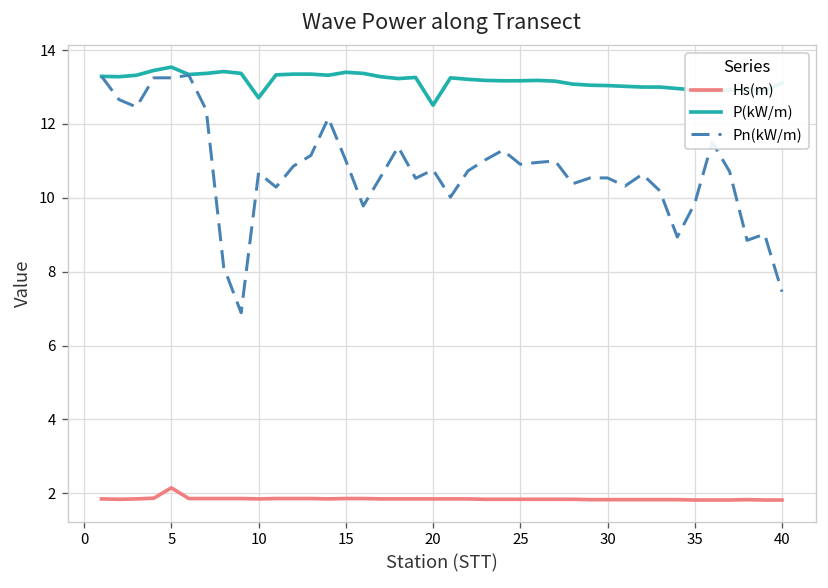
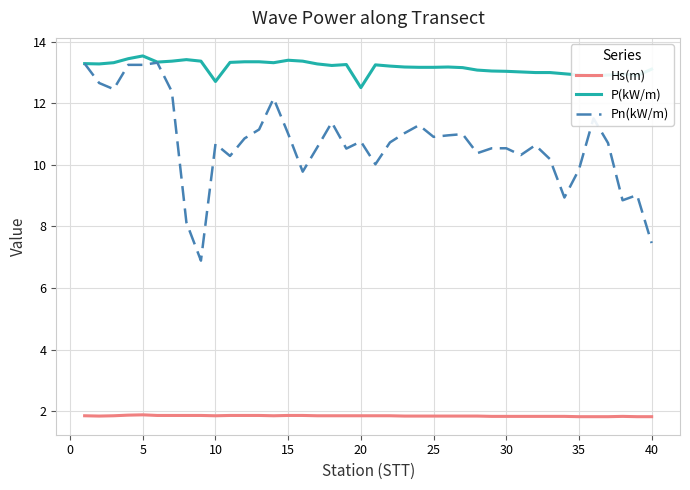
Hs(m), 5: 2.2 -> 1.9
